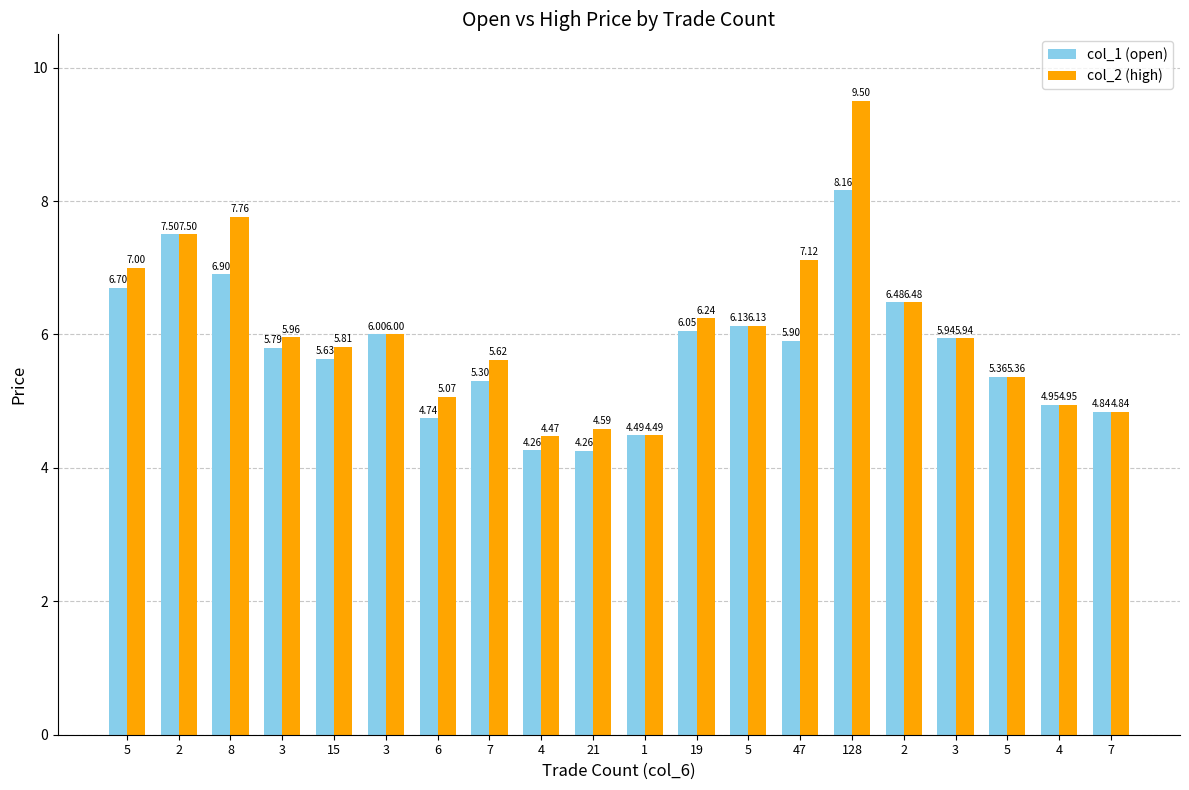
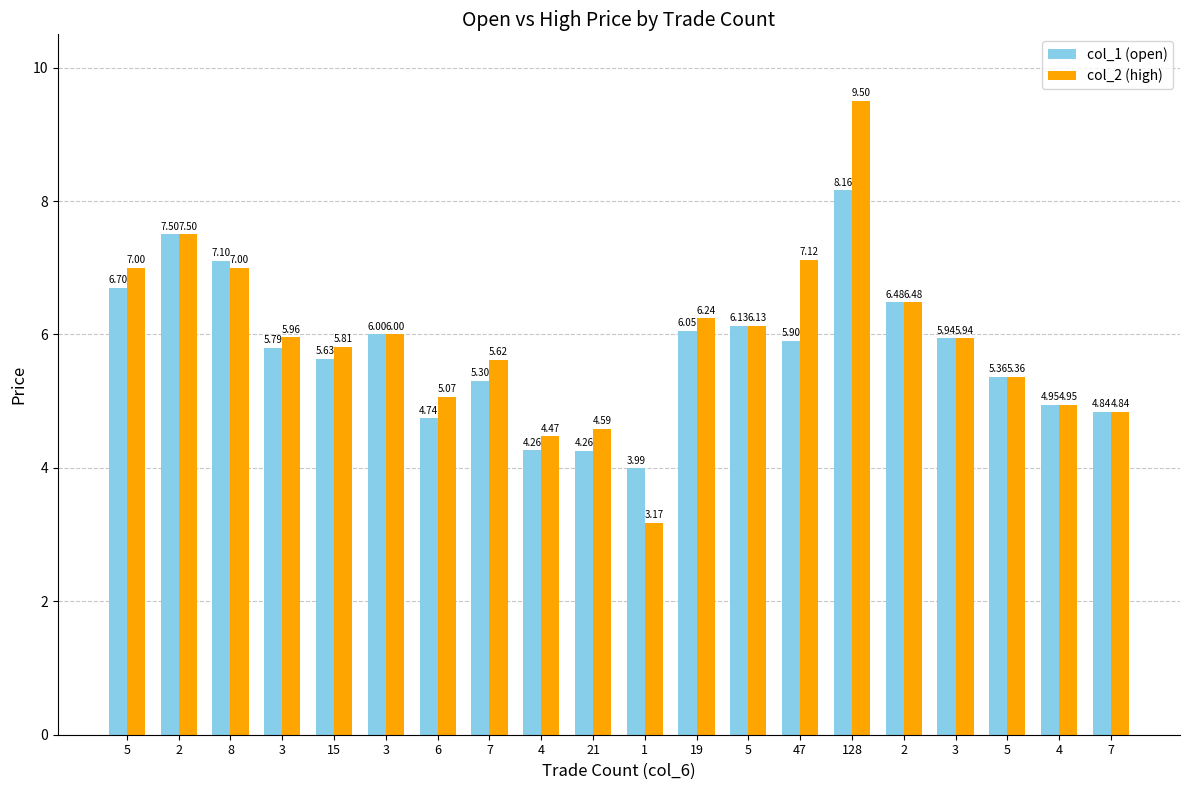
col_1 (open), 8: 6.90 -> 7.10
col_2 (high), 8: 7.76 -> 7.00
col_1 (open), 1: 4.49 -> 3.99
col_2 (high), 1: 4.49 -> 3.17
